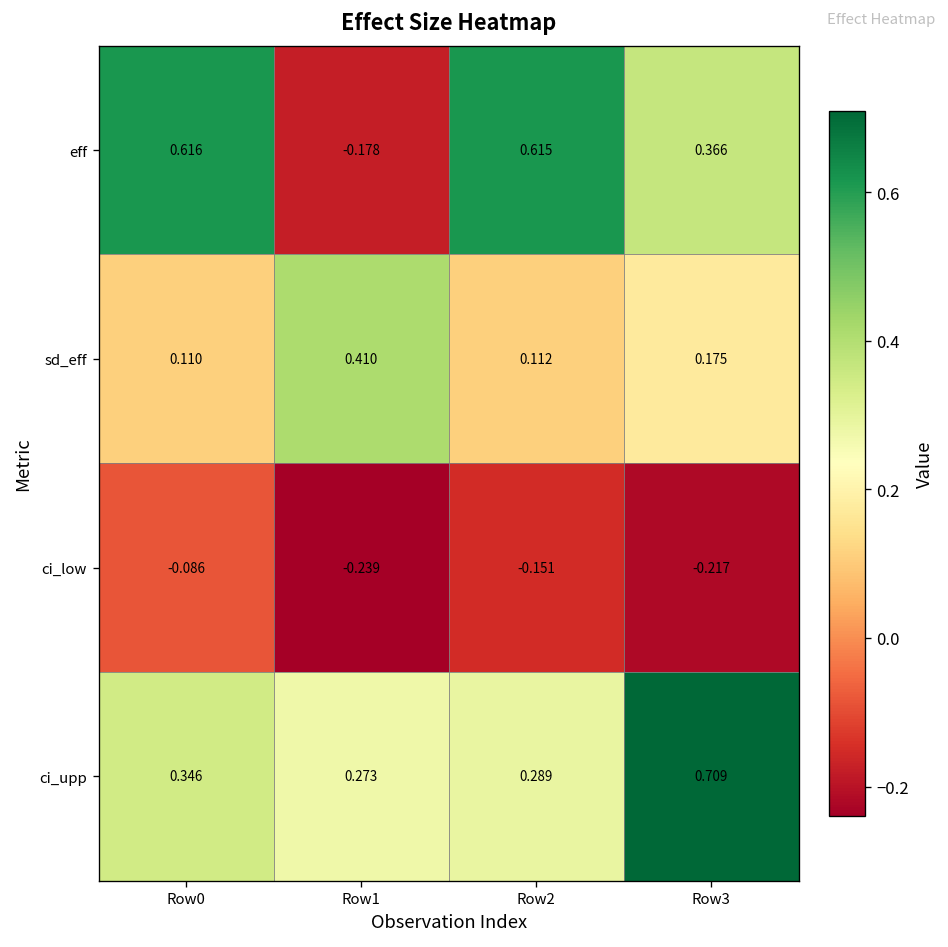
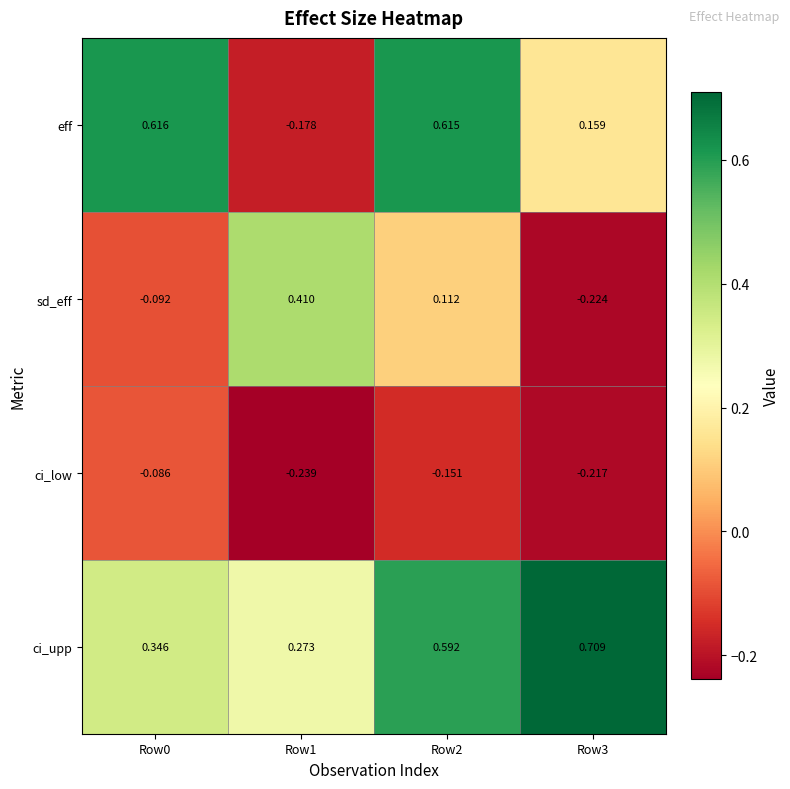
eff, Row3: 0.366 -> 0.159
sd_eff, Row0: 0.110 -> -0.092
sd_eff, Row3: 0.175 -> -0.224
ci_upp, Row2: 0.289 -> 0.592
